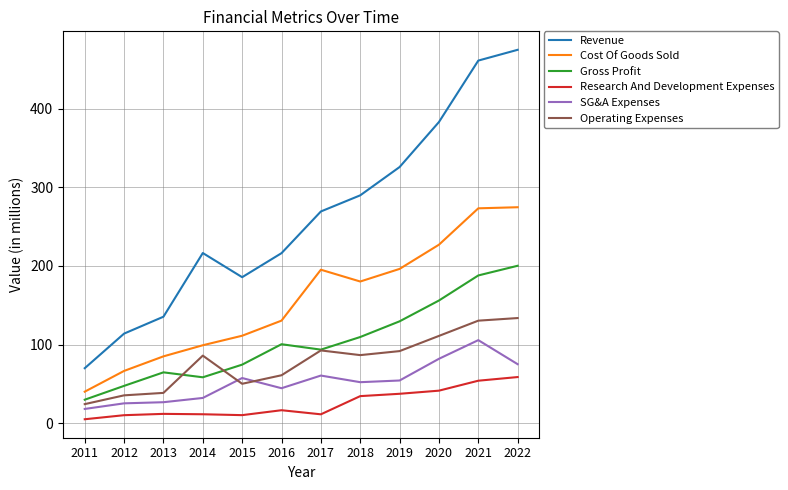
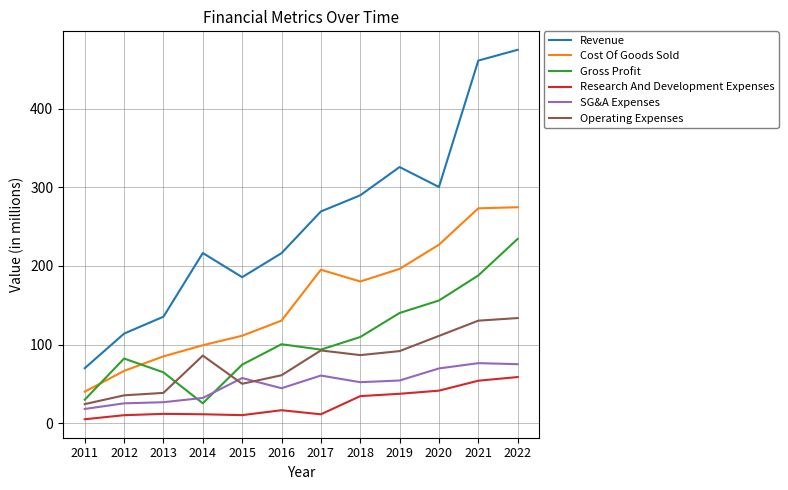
Gross Profit, 2012: 50 -> 80
Gross Profit, 2014: 60 -> 30
Gross Profit, 2019: 130 -> 140
Revenue, 2020: 380 -> 300
SG&A Expenses, 2020: 80 -> 70
SG&A Expenses, 2021: 110 -> 80
Gross Profit, 2022: 200 -> 230
